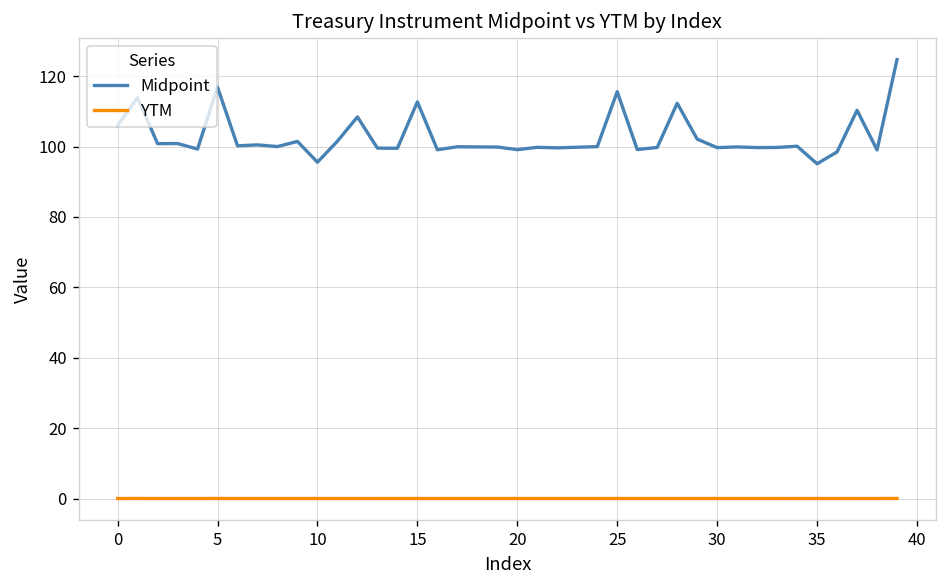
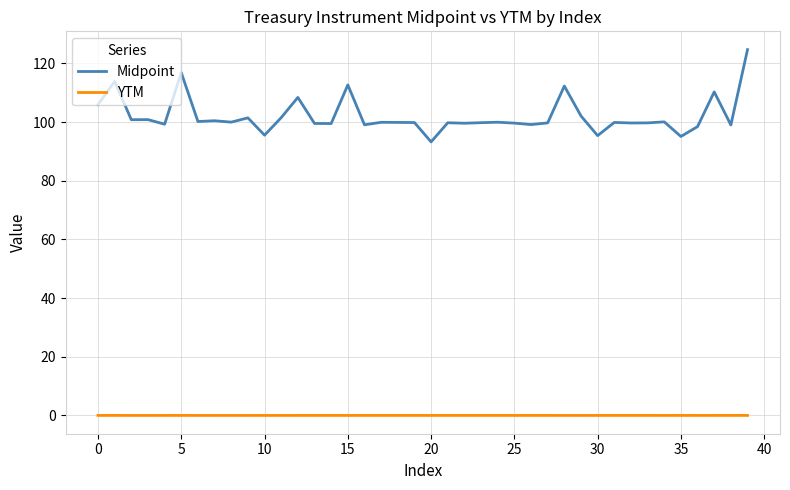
Midpoint, 20: 99 -> 93
Midpoint, 25: 116 -> 100
Midpoint, 30: 100 -> 95
